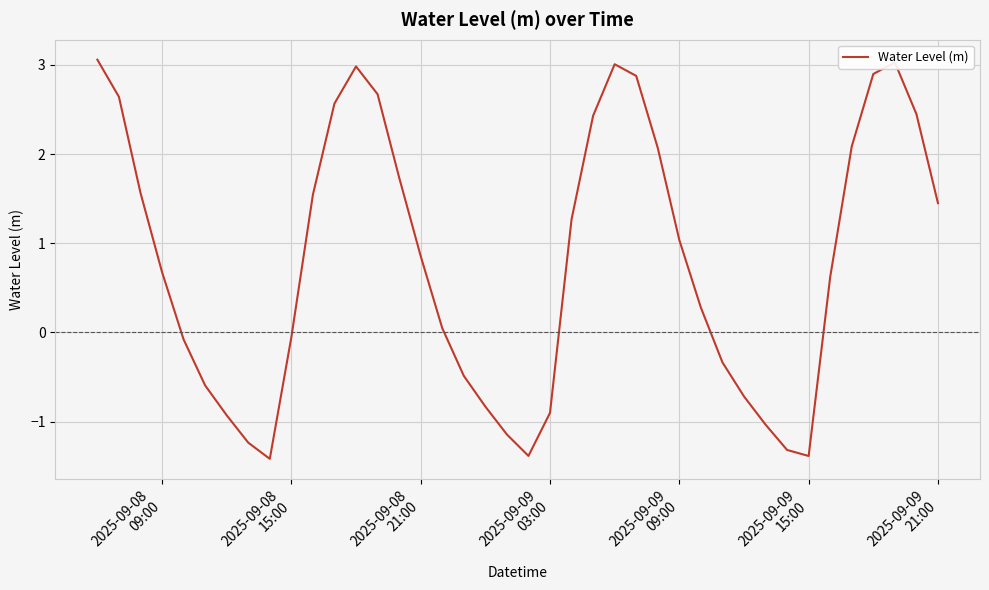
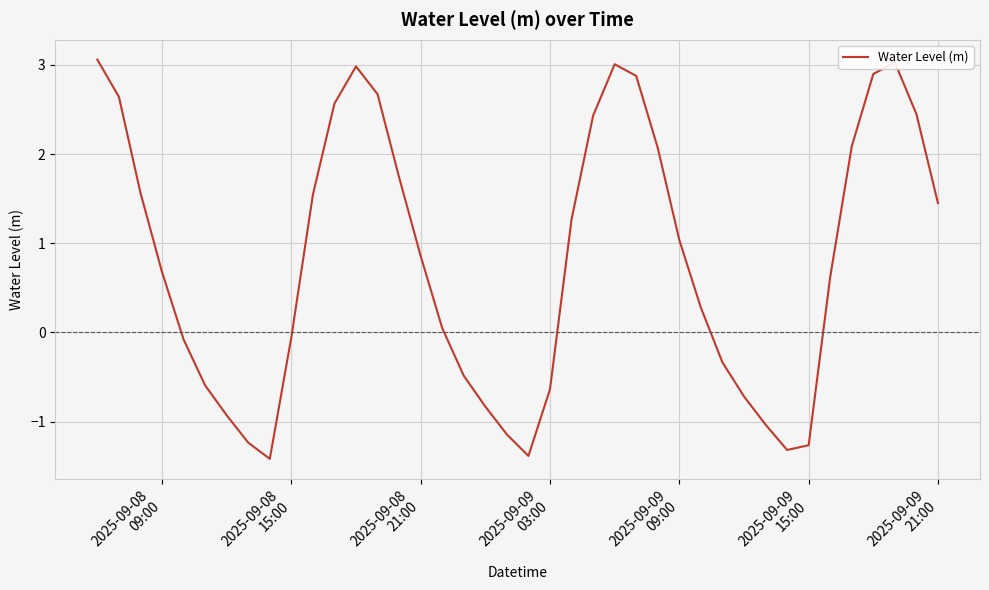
2025-09-09 03:00: -0.9 -> -0.6
2025-09-09 15:00: -1.4 -> -1.3
